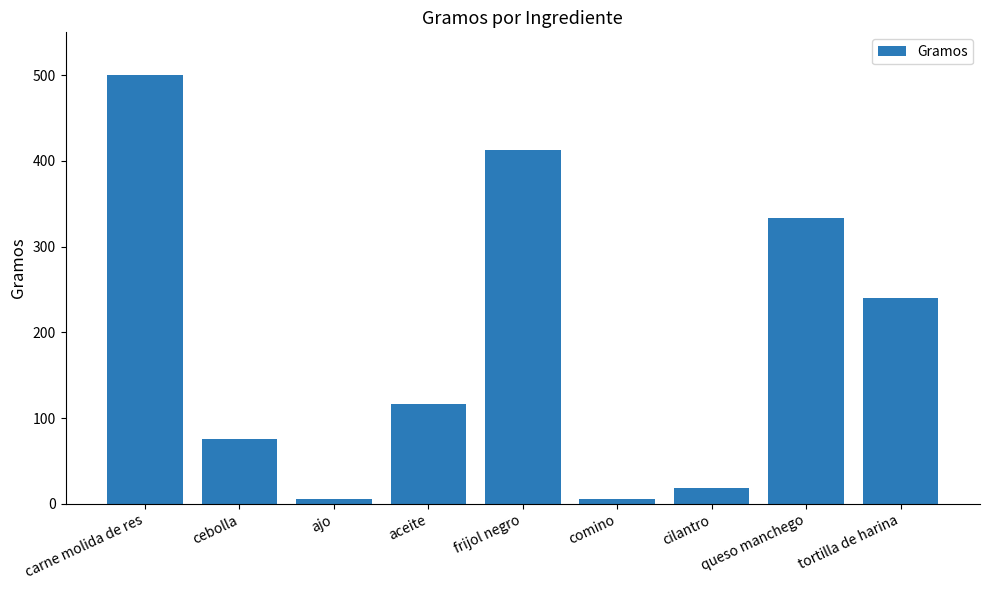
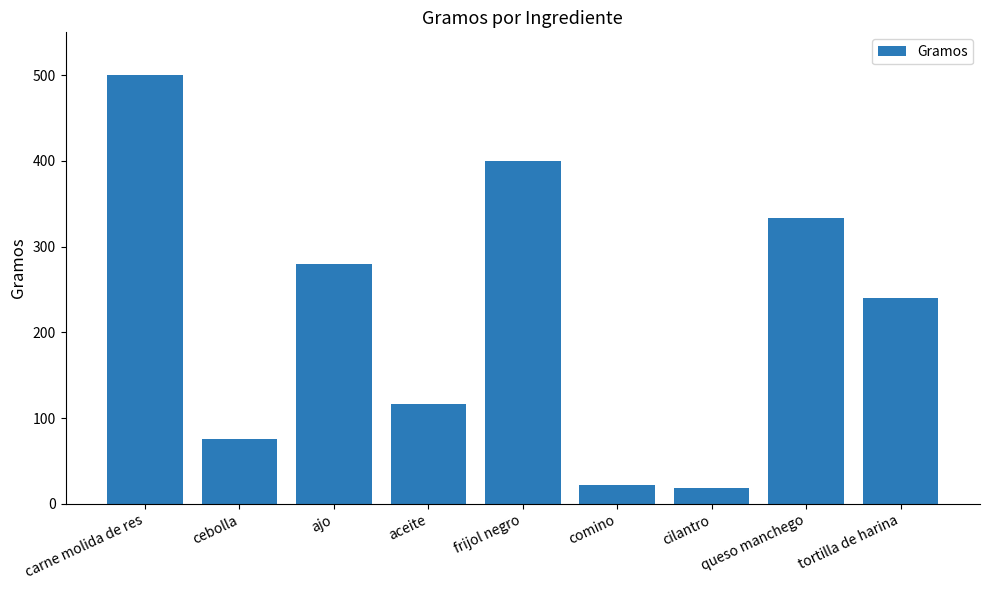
ajo: 10 -> 280
frijol negro: 410 -> 400
comino: 10 -> 20
